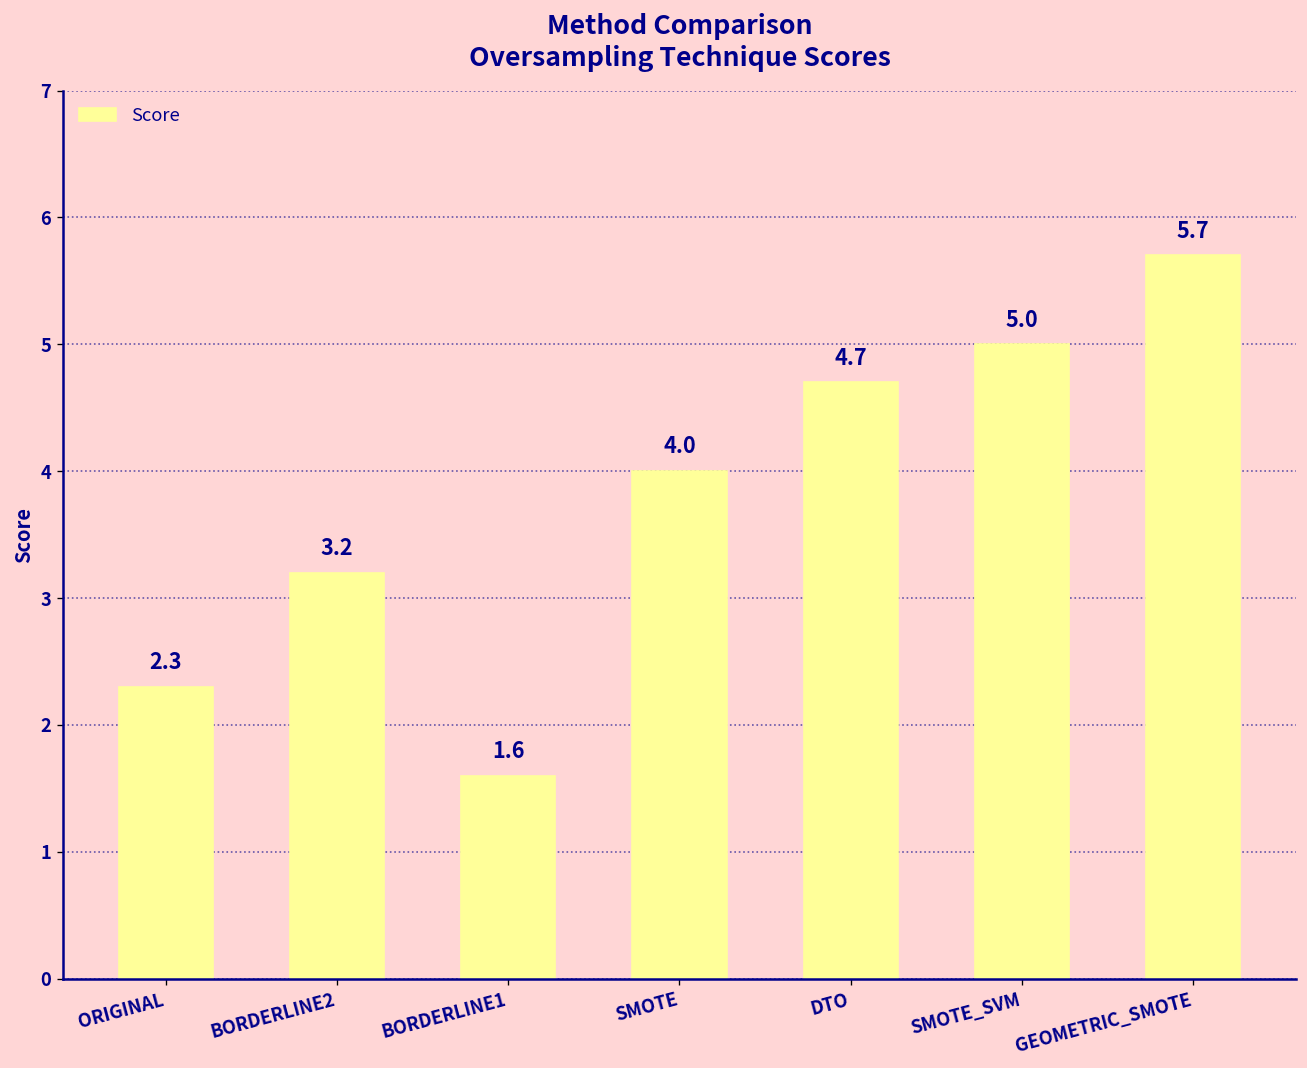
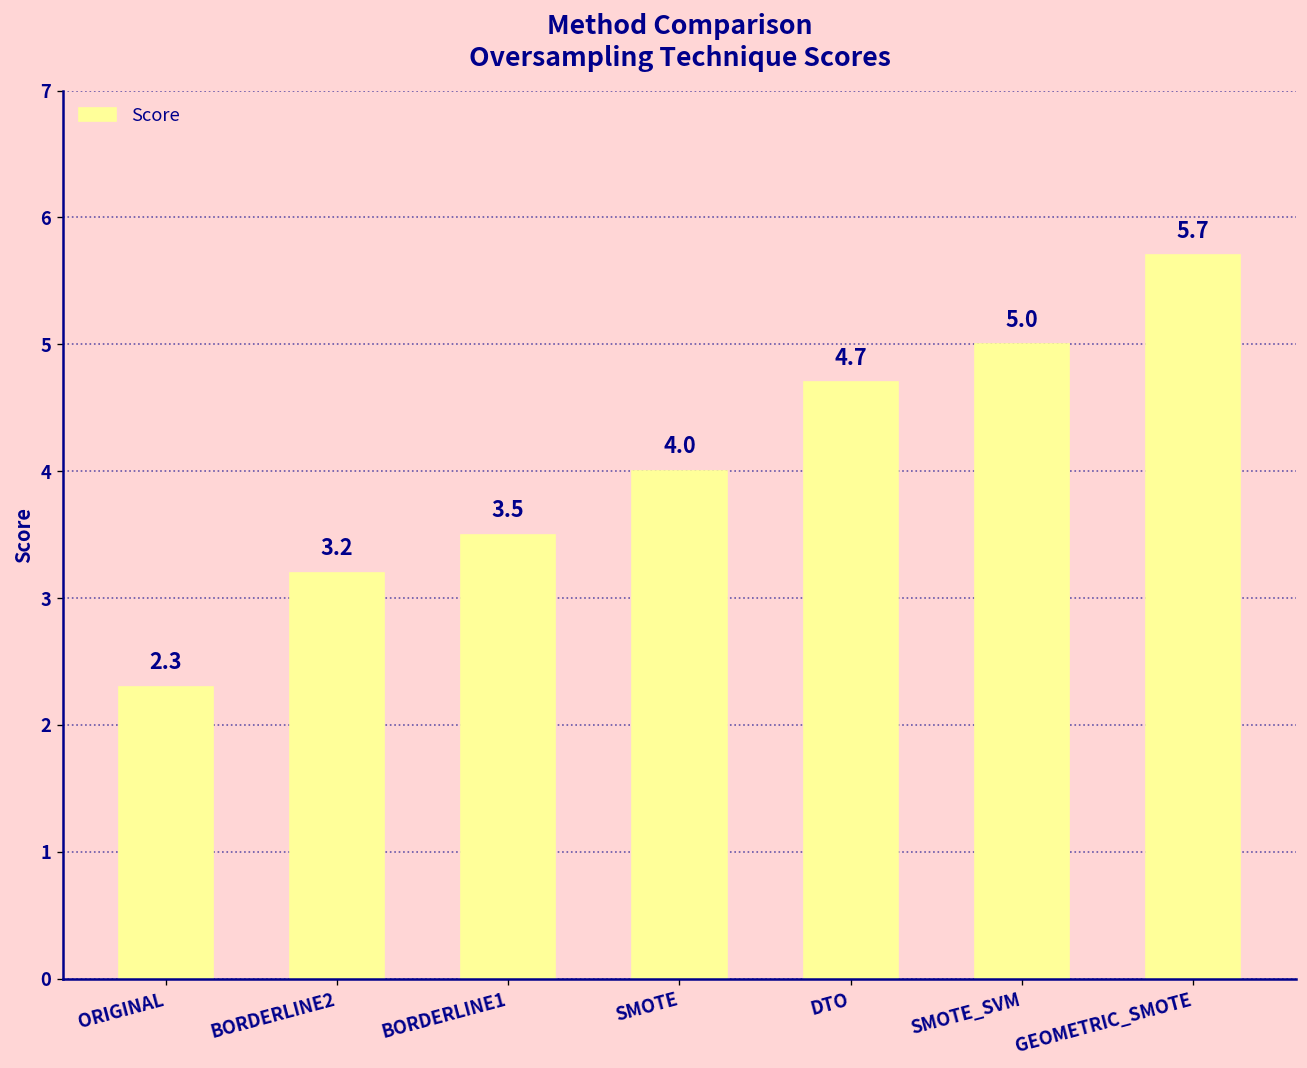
BORDERLINE1: 1.6 -> 3.5
